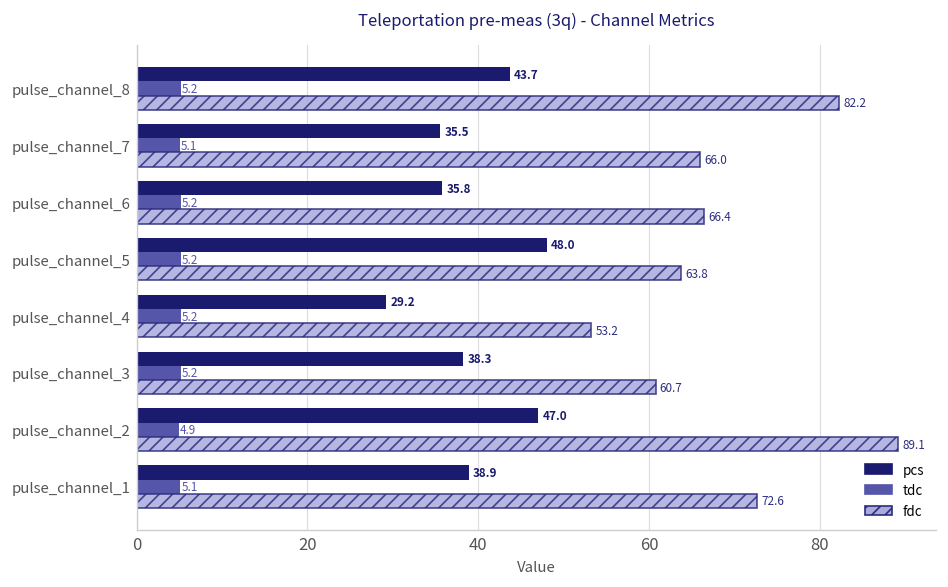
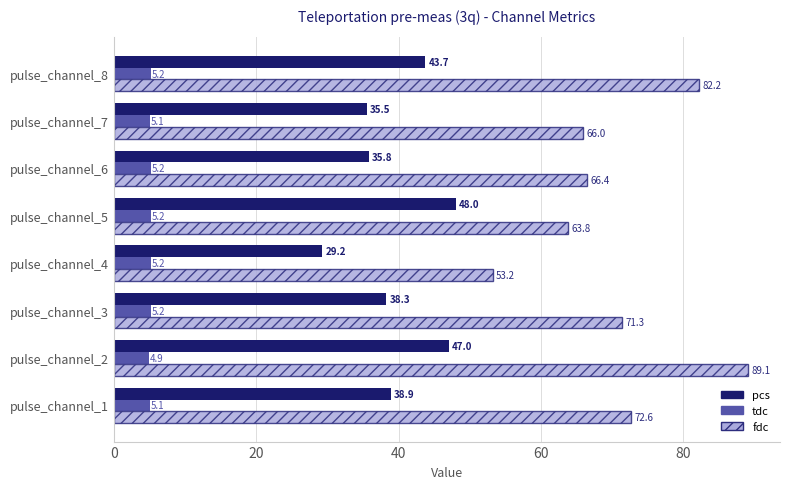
fdc, pulse_channel_3: 60.7 -> 71.3
